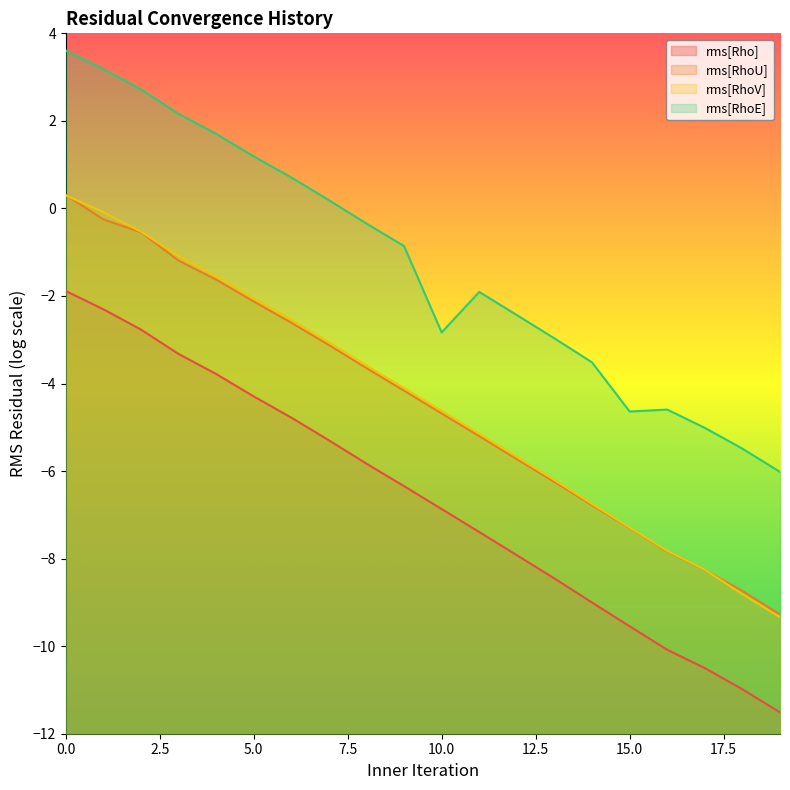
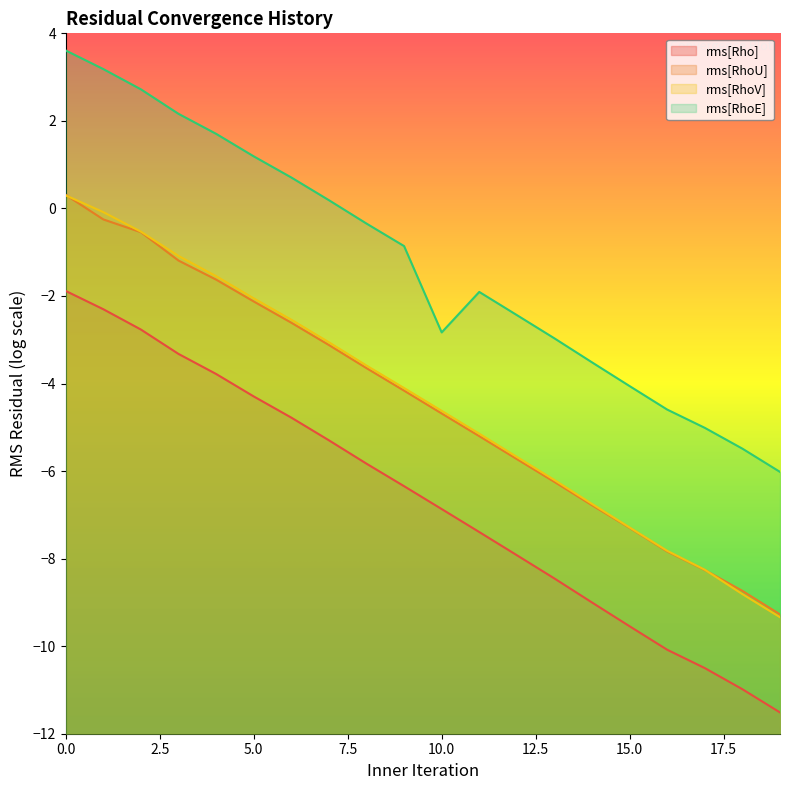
rms[RhoE], 15.0: -4.6 -> -4.1
